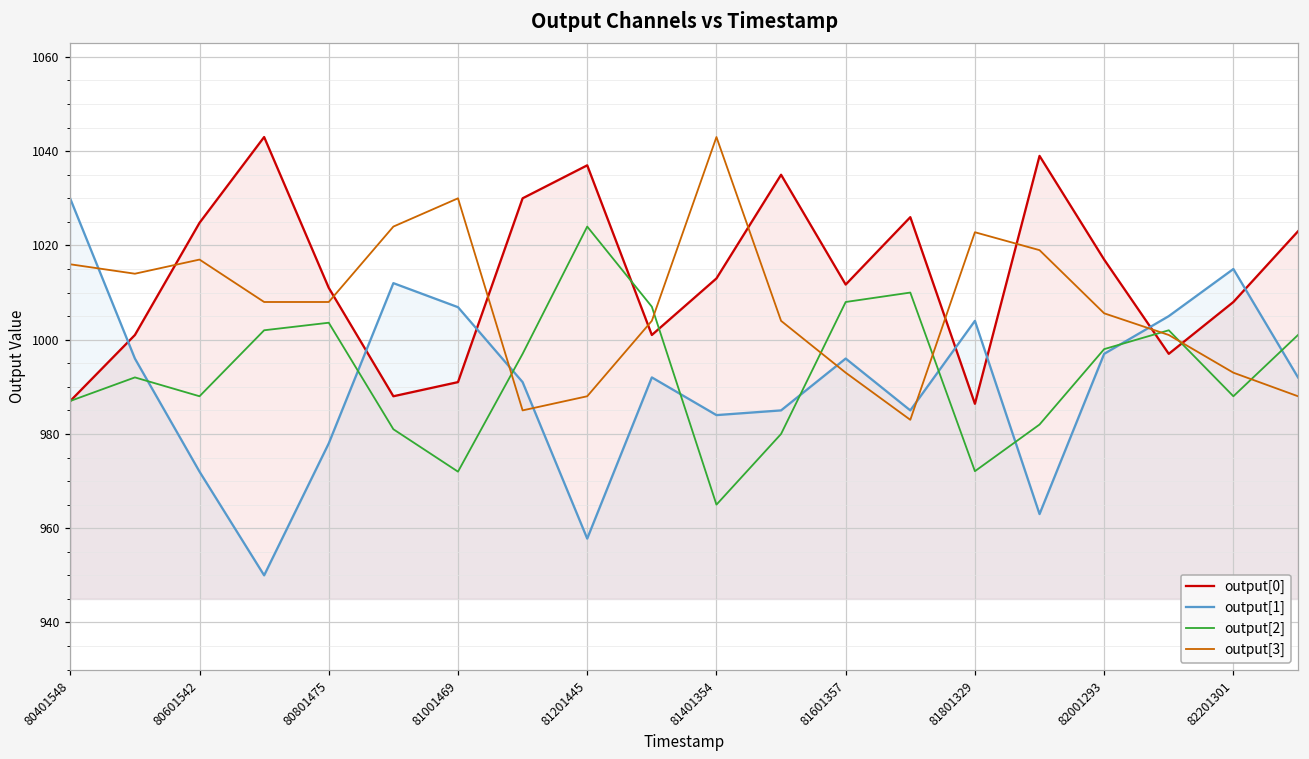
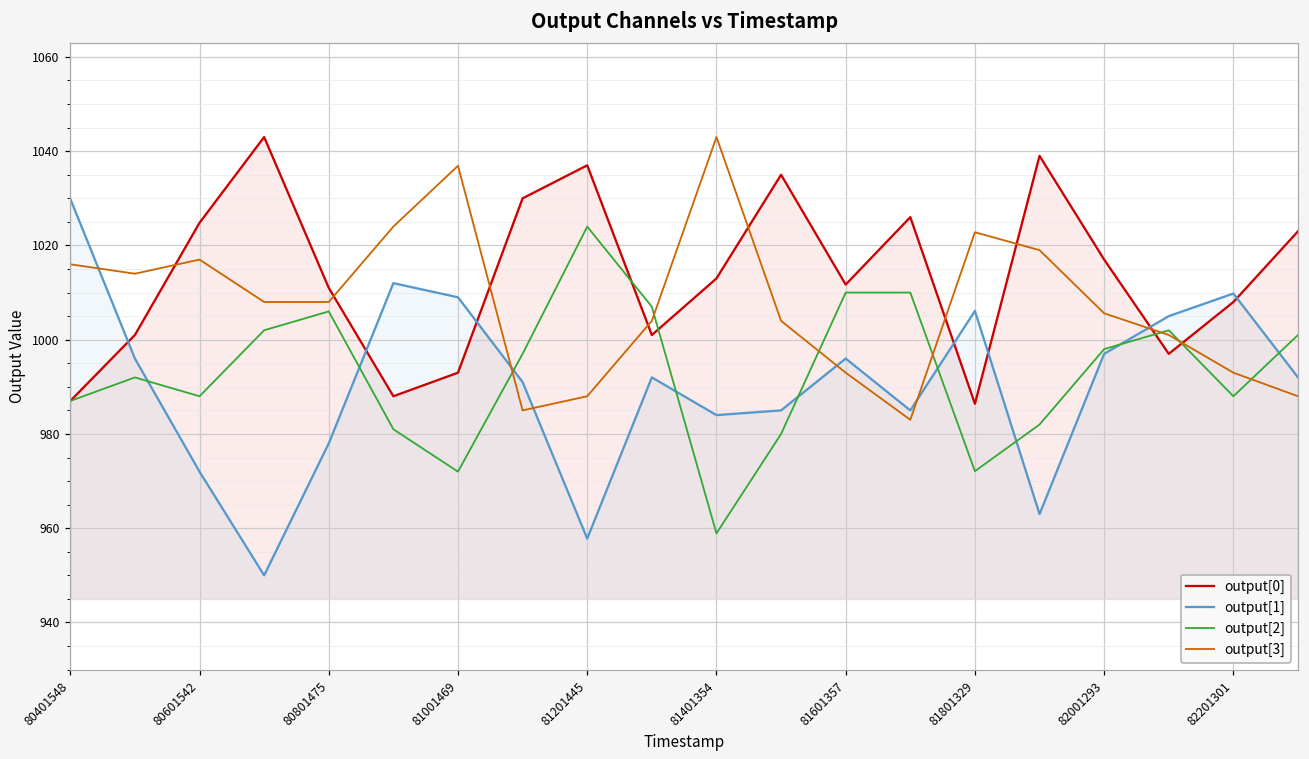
output[2], 80801475: 1004 -> 1006
output[0], 81001469: 991 -> 993
output[1], 81001469: 1007 -> 1009
output[3], 81001469: 1030 -> 1037
output[2], 81401354: 965 -> 959
output[2], 81601357: 1008 -> 1010
output[1], 81801329: 1004 -> 1006
output[1], 82201301: 1015 -> 1010
